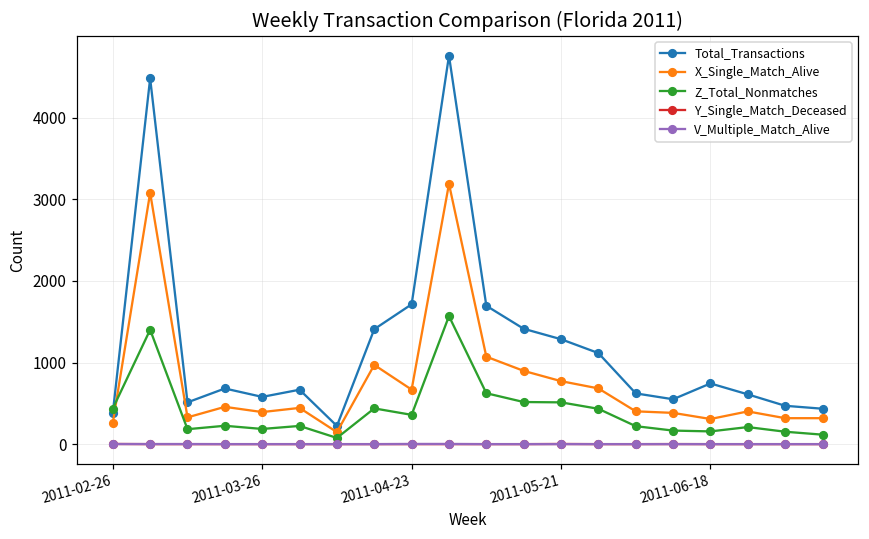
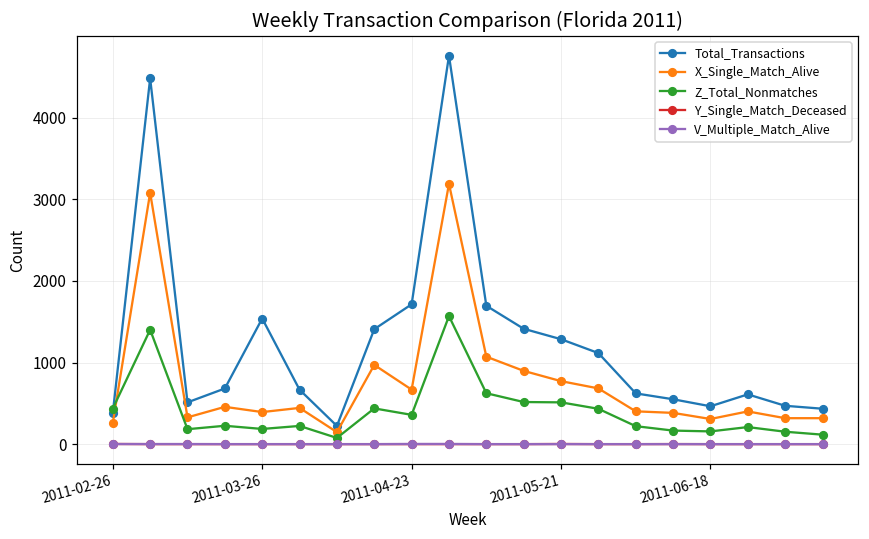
Total_Transactions, 2011-03-26: 600 -> 1500
Total_Transactions, 2011-06-18: 700 -> 500
